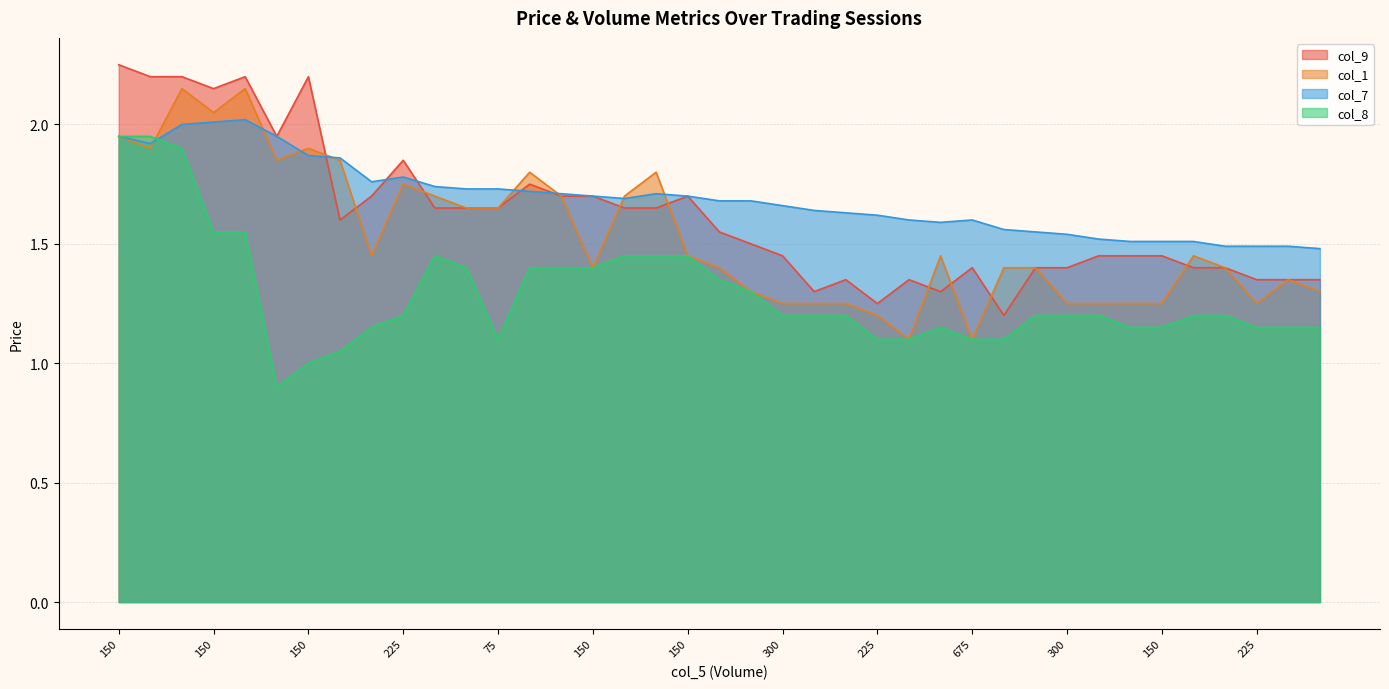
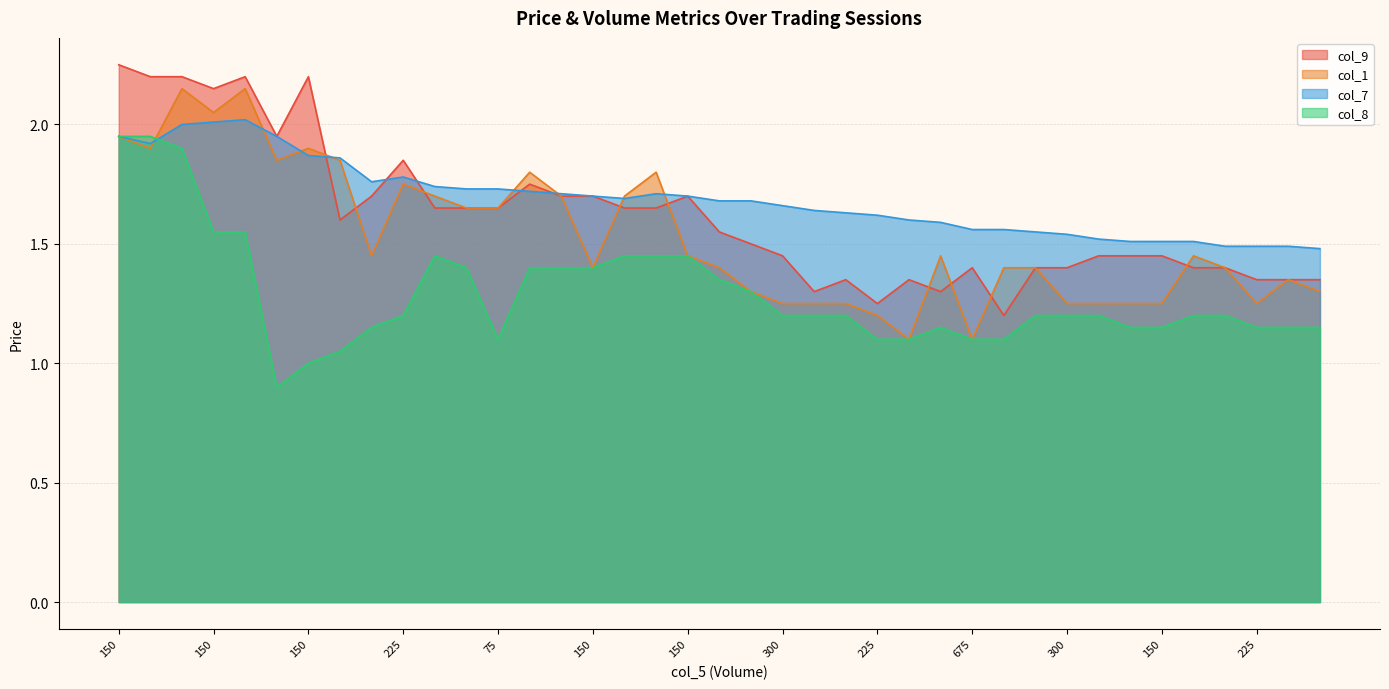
col_7, 675: 1.60 -> 1.56
